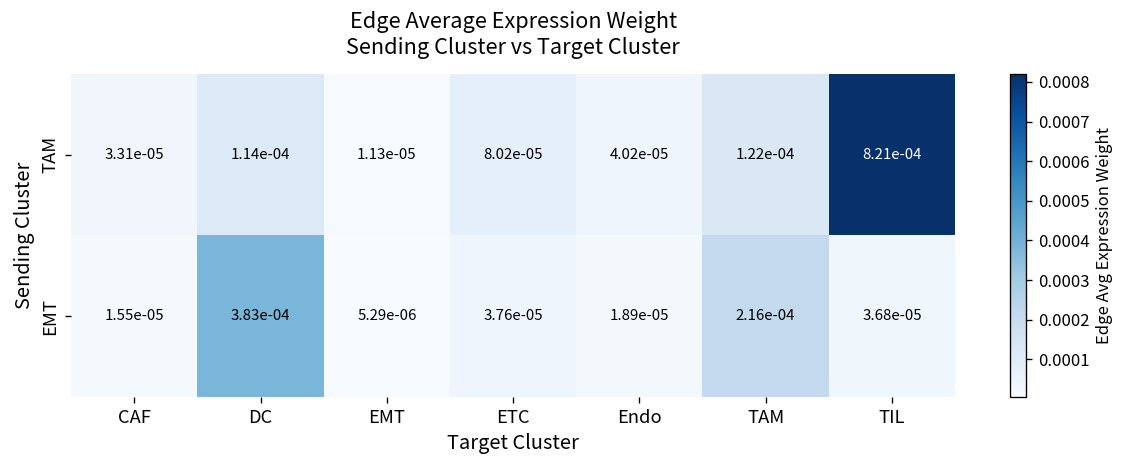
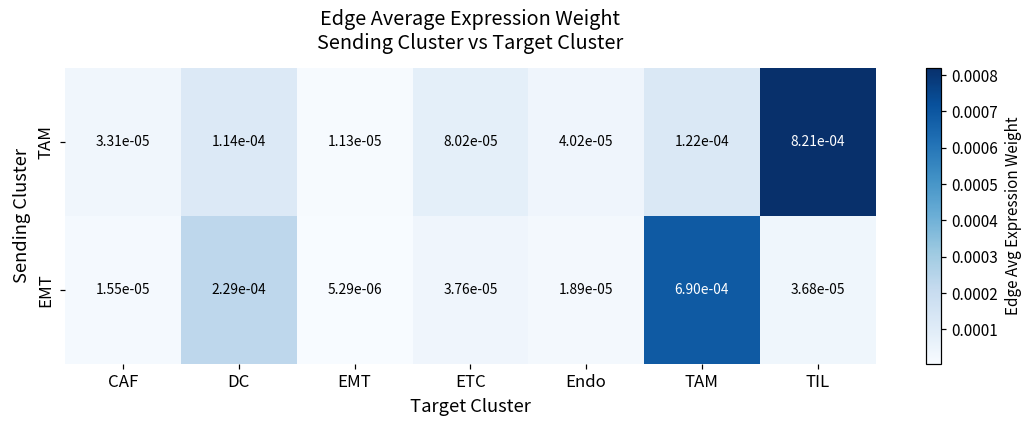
EMT, DC: 3.83e-04 -> 2.29e-04
EMT, TAM: 2.16e-04 -> 6.90e-04
